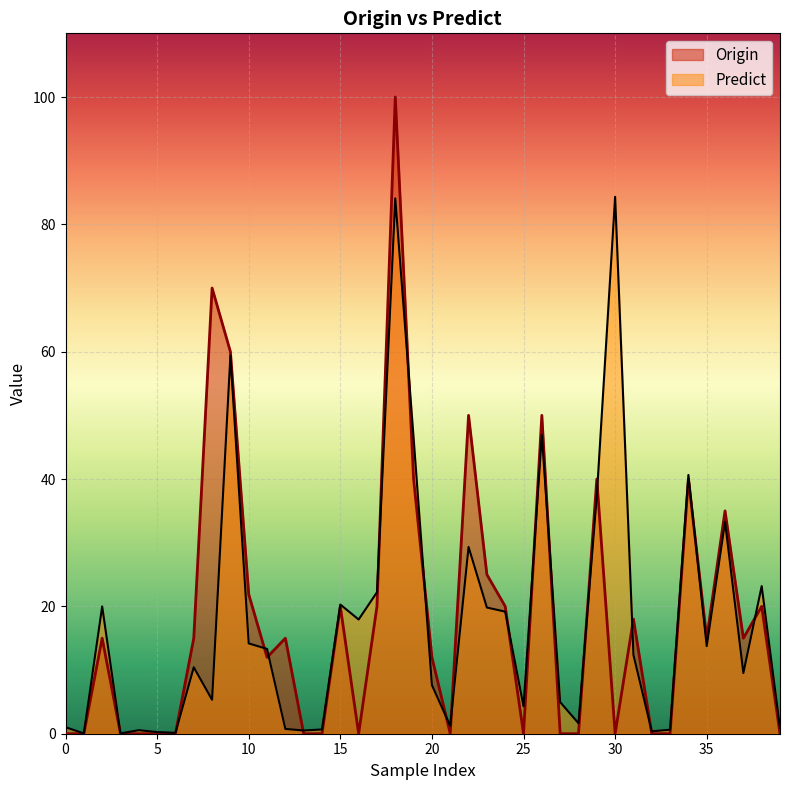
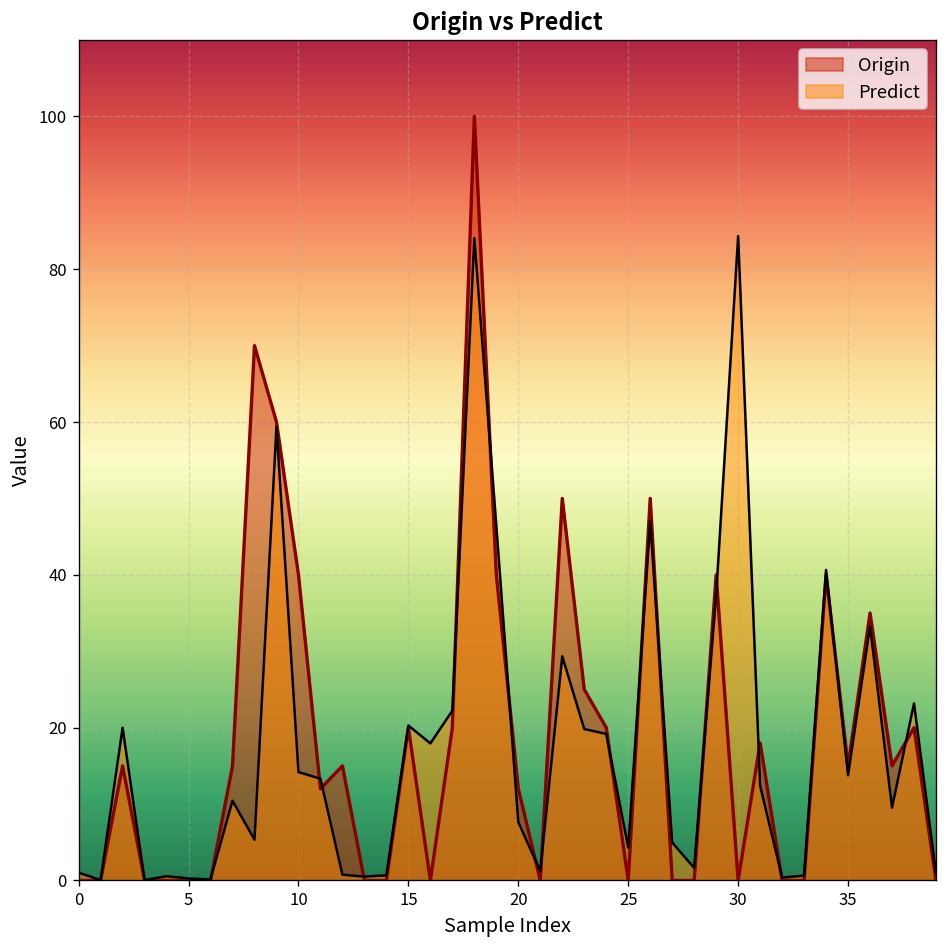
Origin, 10: 22 -> 40
